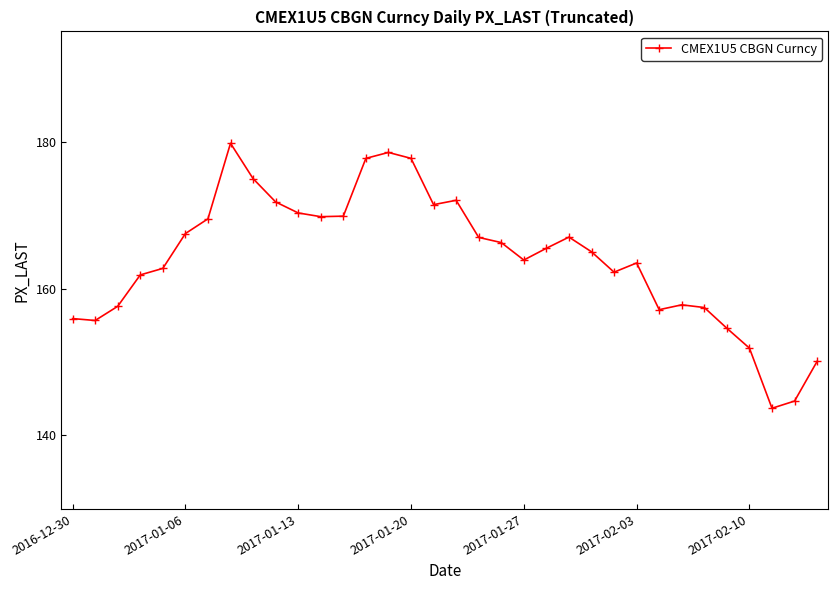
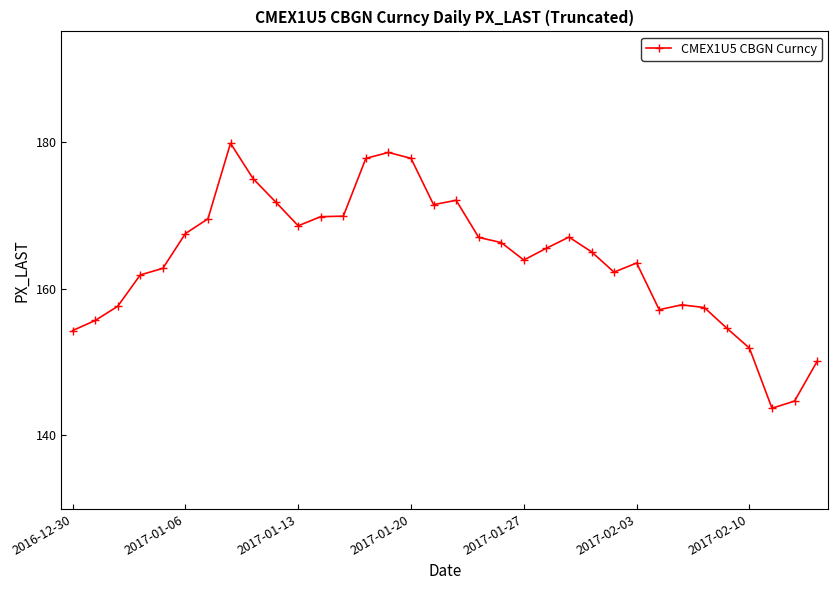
2016-12-30: 156 -> 154
2017-01-13: 170 -> 169
